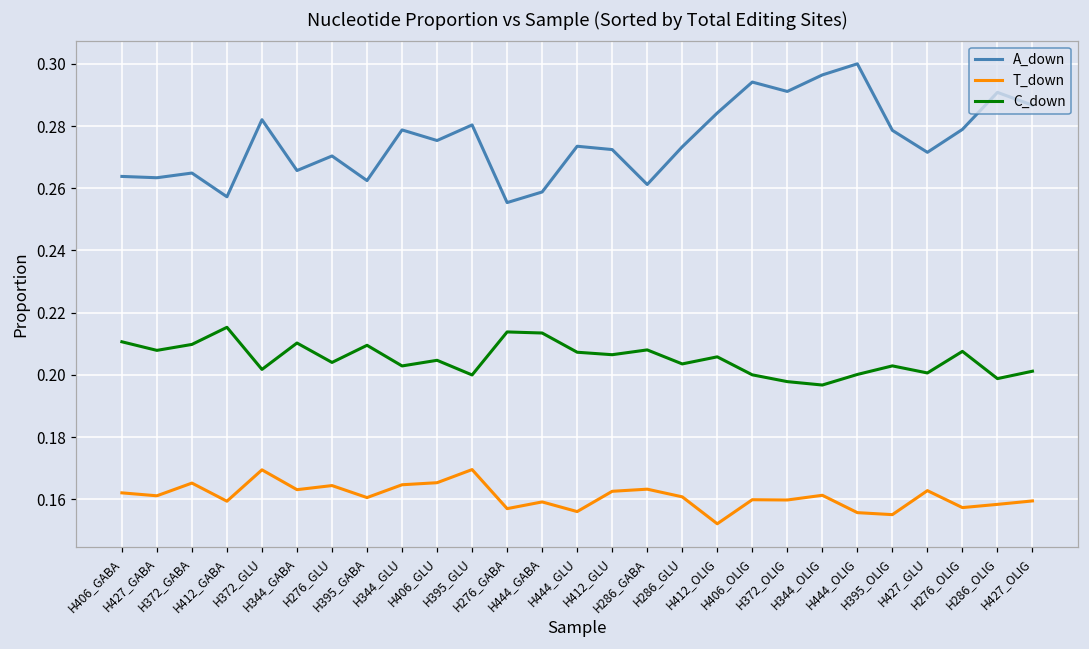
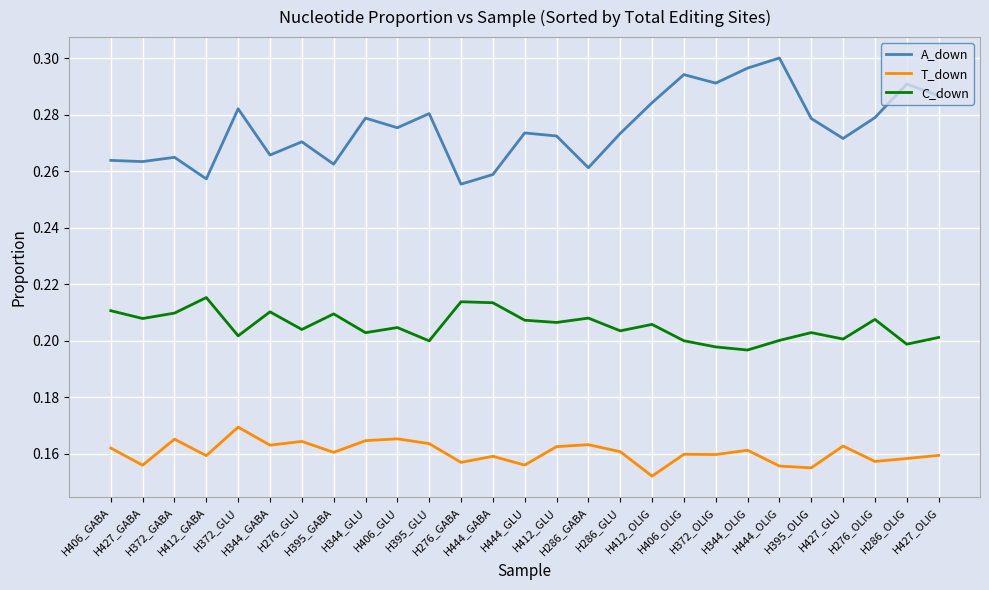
T_down, H427_GABA: 0.161 -> 0.156
T_down, H395_GLU: 0.170 -> 0.164
